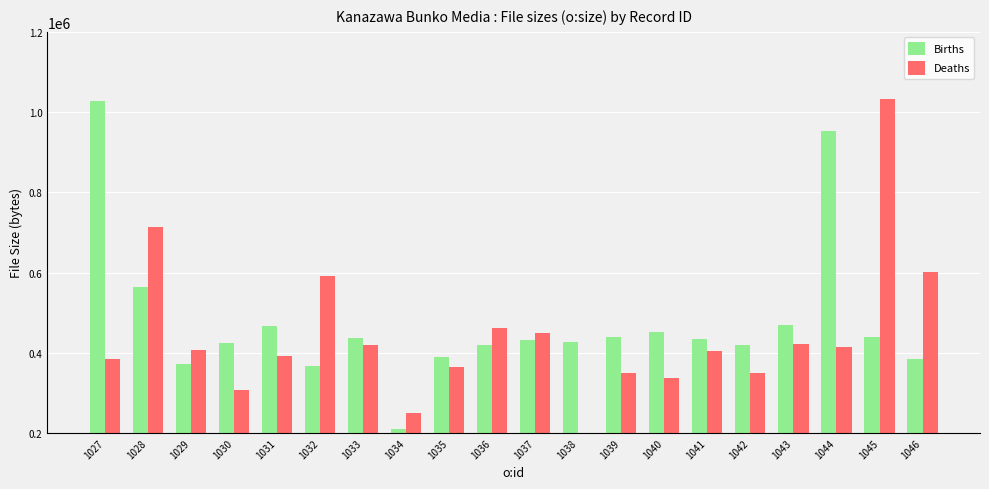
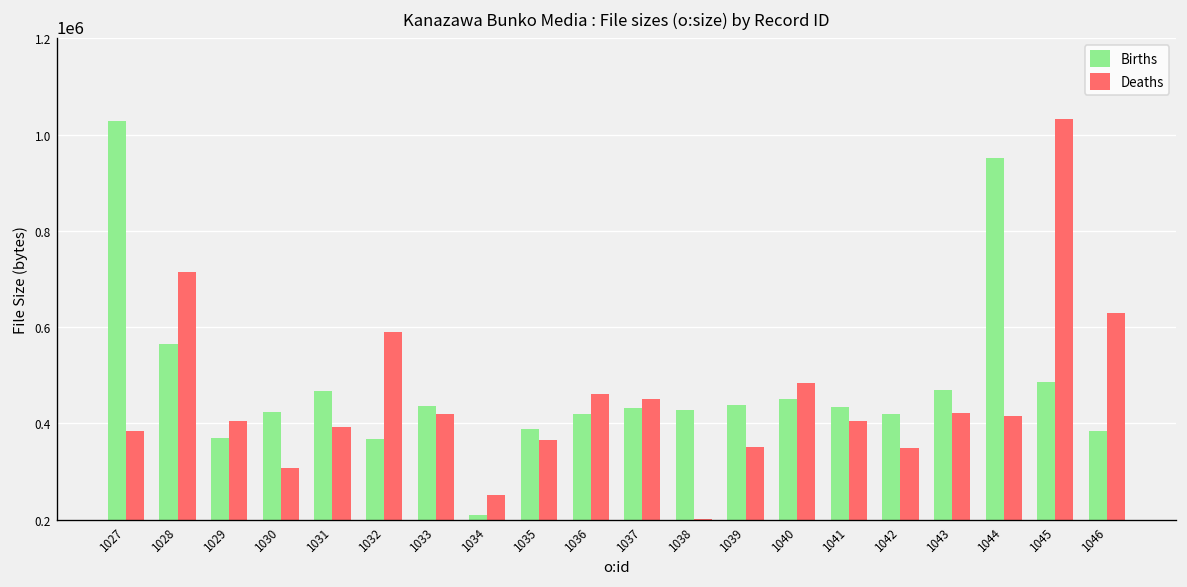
Deaths, 1040: 340000 -> 480000
Births, 1045: 440000 -> 490000
Deaths, 1046: 600000 -> 630000
